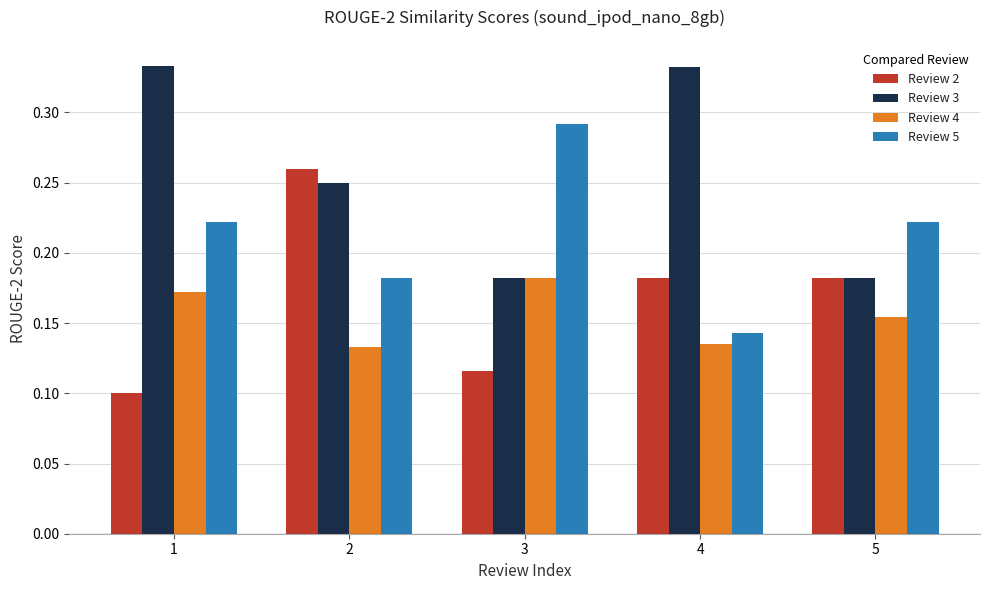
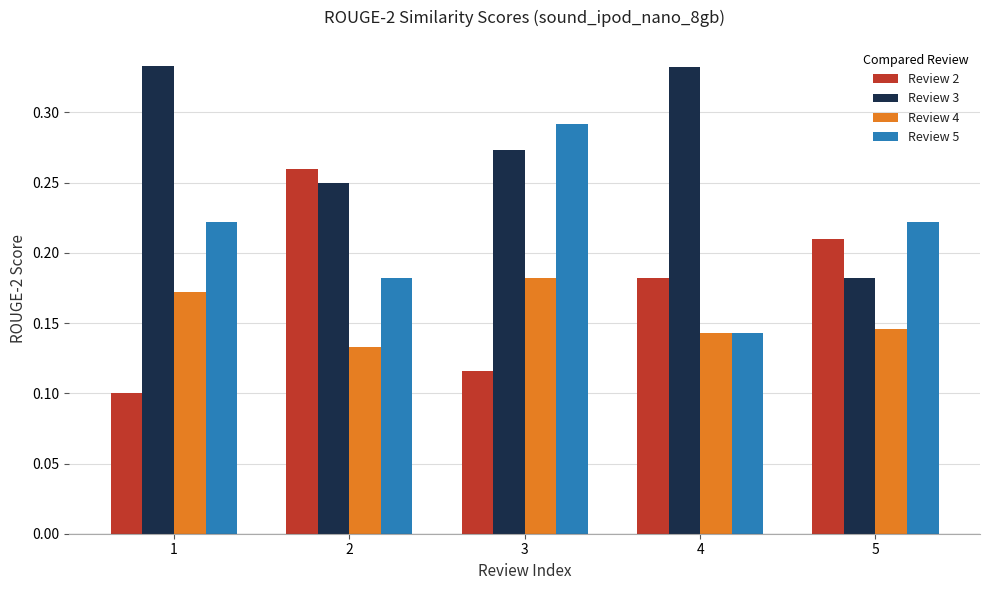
Review 3, 3: 0.182 -> 0.273
Review 4, 4: 0.135 -> 0.143
Review 2, 5: 0.182 -> 0.210
Review 4, 5: 0.154 -> 0.146
